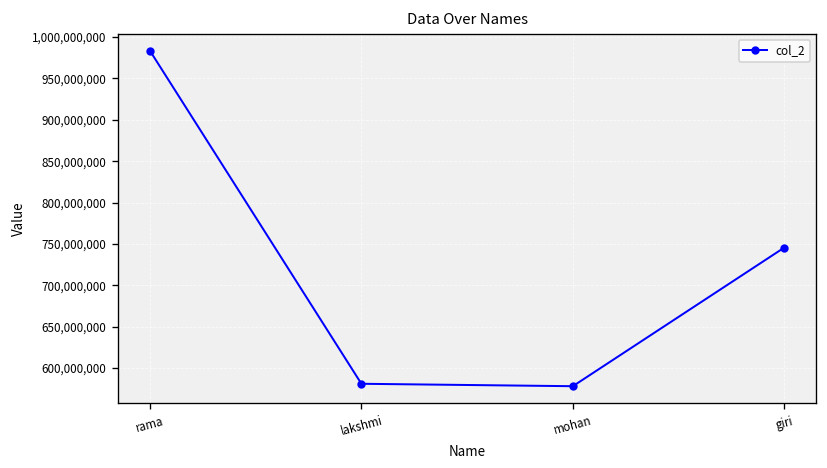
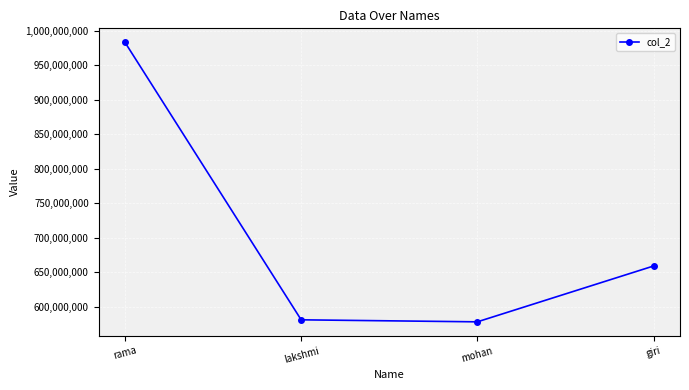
giri: 750,000,000 -> 660,000,000
